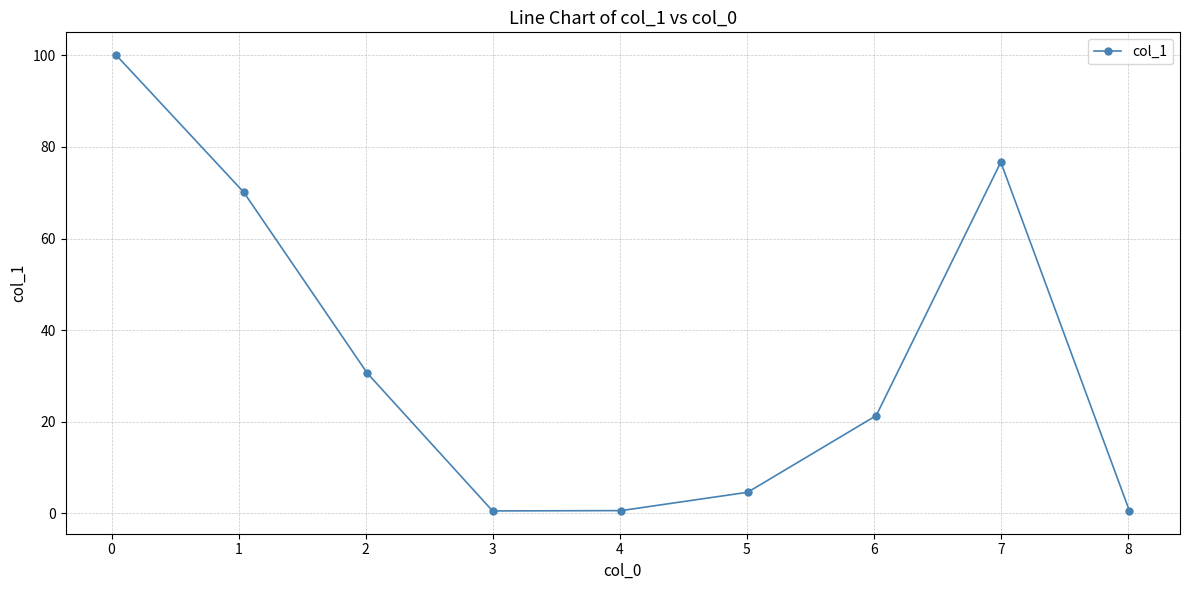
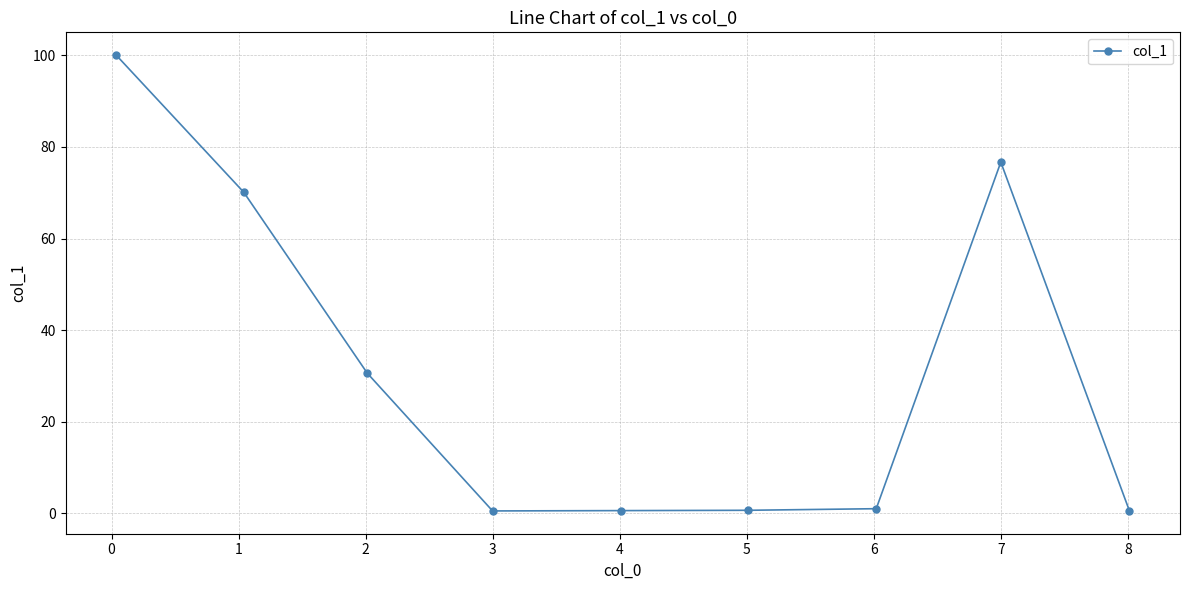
5: 5 -> 1
6: 21 -> 1
